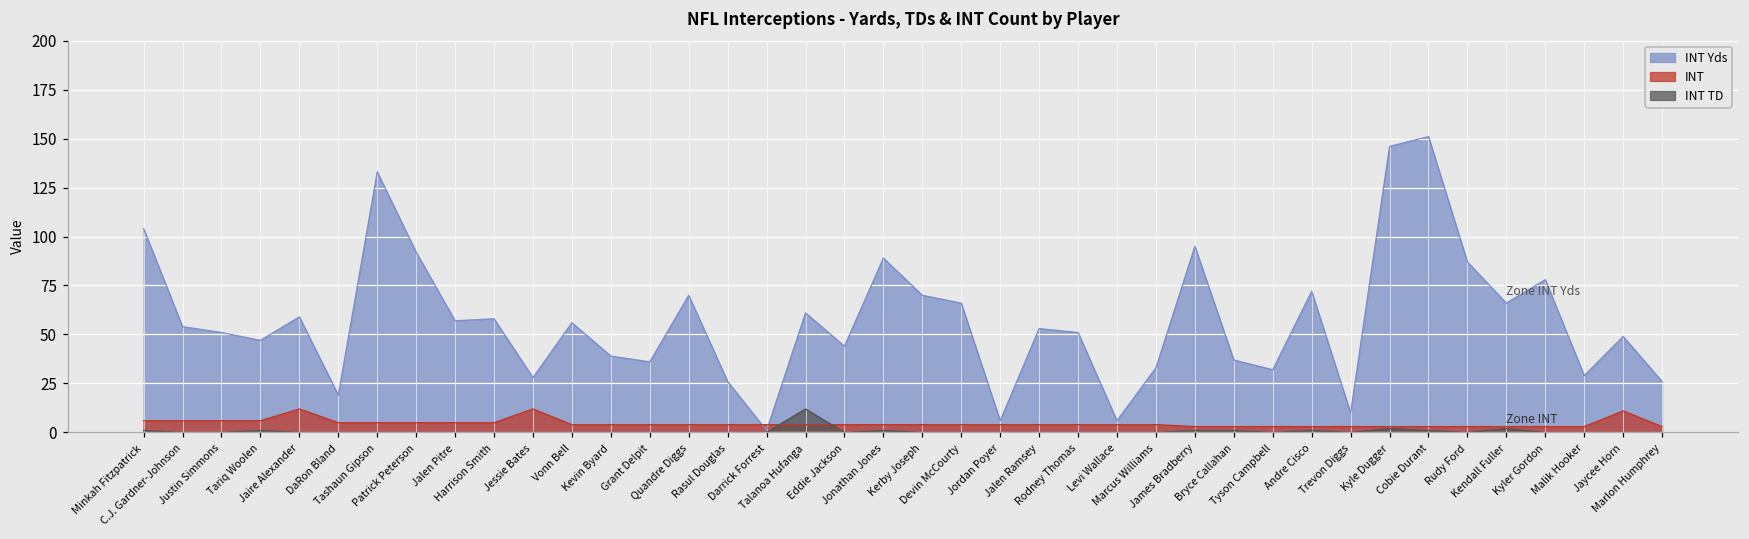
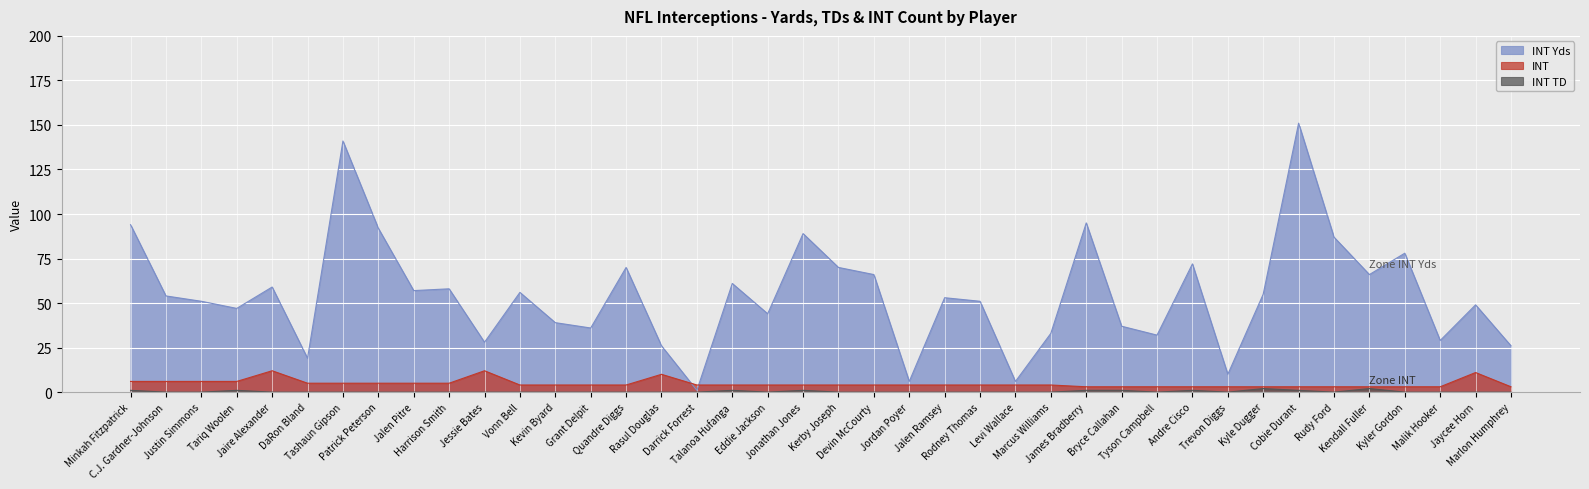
INT Yds, Minkah Fitzpatrick: 104 -> 94
INT Yds, Tashaun Gipson: 133 -> 141
INT, Rasul Douglas: 4 -> 10
INT TD, Talanoa Hufanga: 12 -> 1
INT Yds, Kyle Dugger: 146 -> 55
